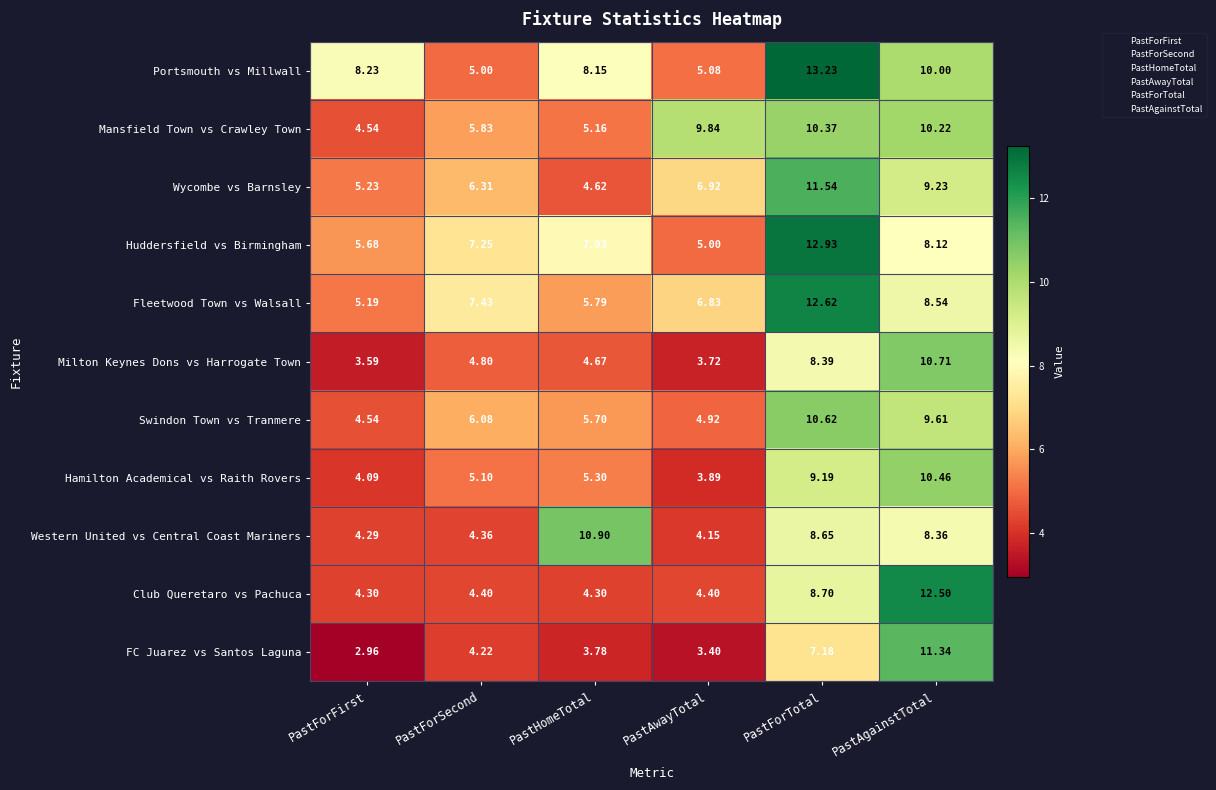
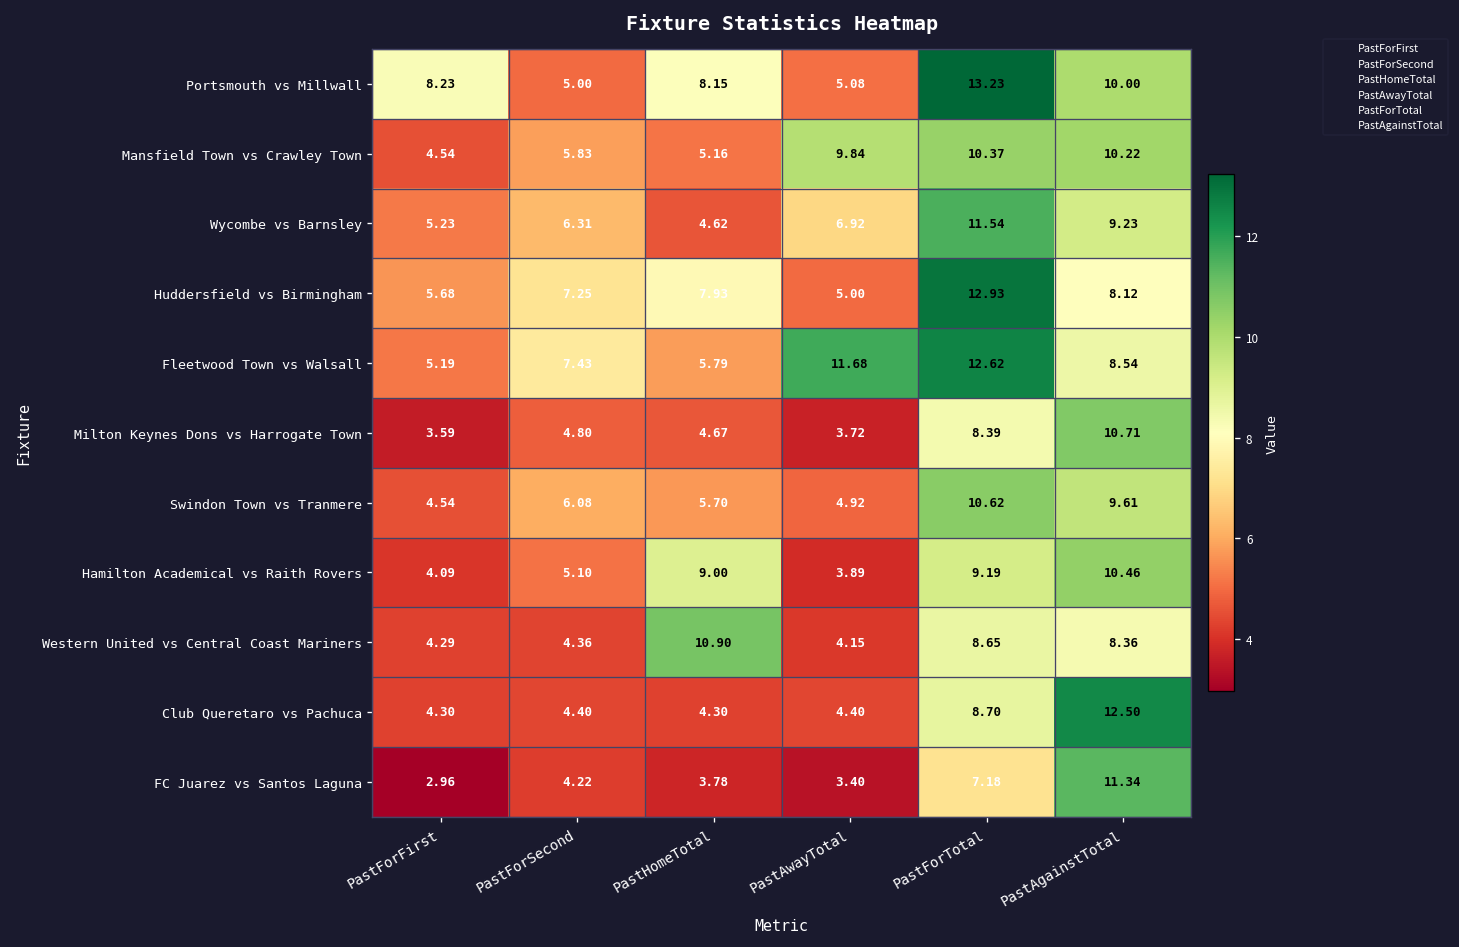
Fleetwood Town vs Walsall, PastAwayTotal: 6.83 -> 11.68
Hamilton Academical vs Raith Rovers, PastHomeTotal: 5.30 -> 9.00
